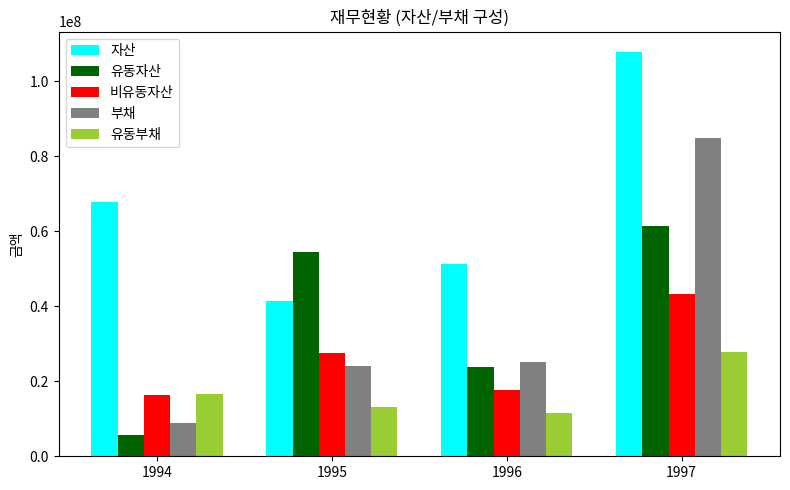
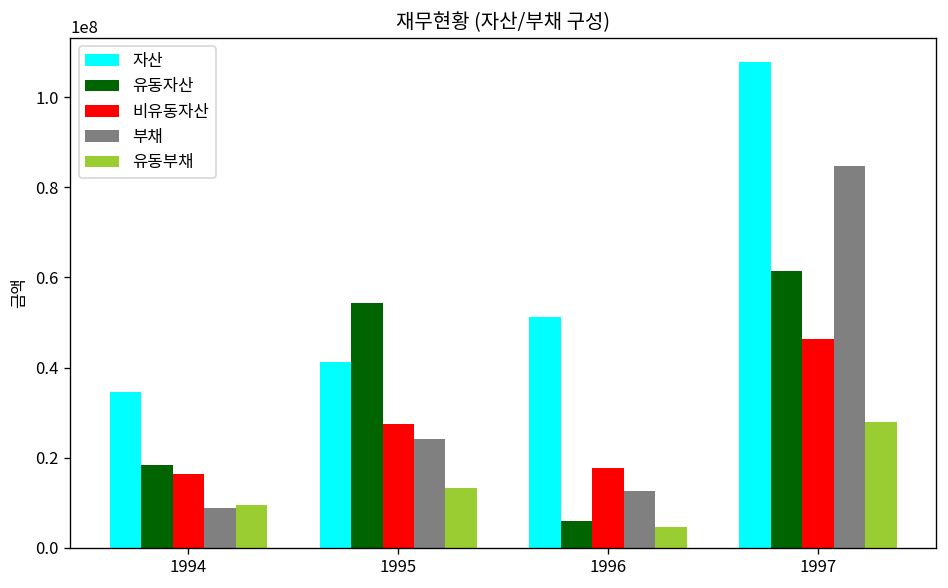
자산, 1994: 68000000 -> 35000000
유동자산, 1994: 6000000 -> 18000000
유동부채, 1994: 17000000 -> 9000000
유동자산, 1996: 24000000 -> 6000000
부채, 1996: 25000000 -> 13000000
유동부채, 1996: 12000000 -> 5000000
비유동자산, 1997: 43000000 -> 46000000
